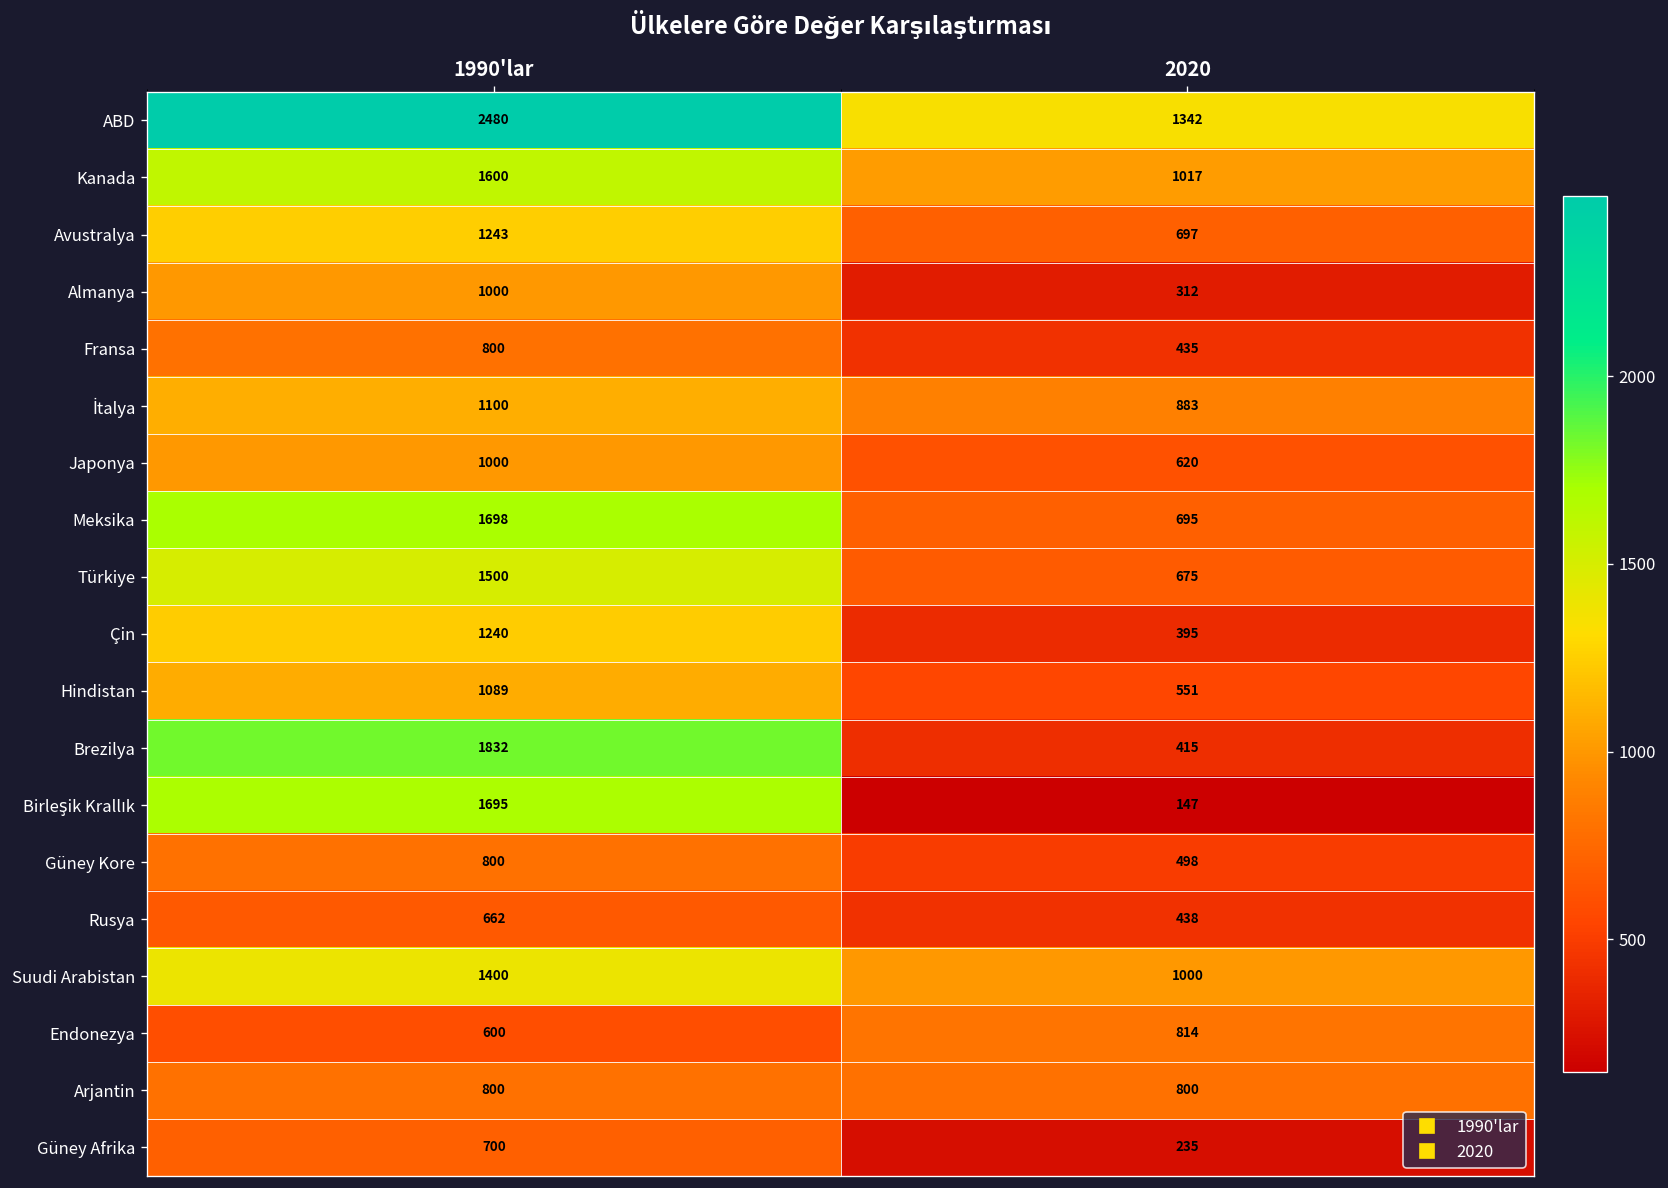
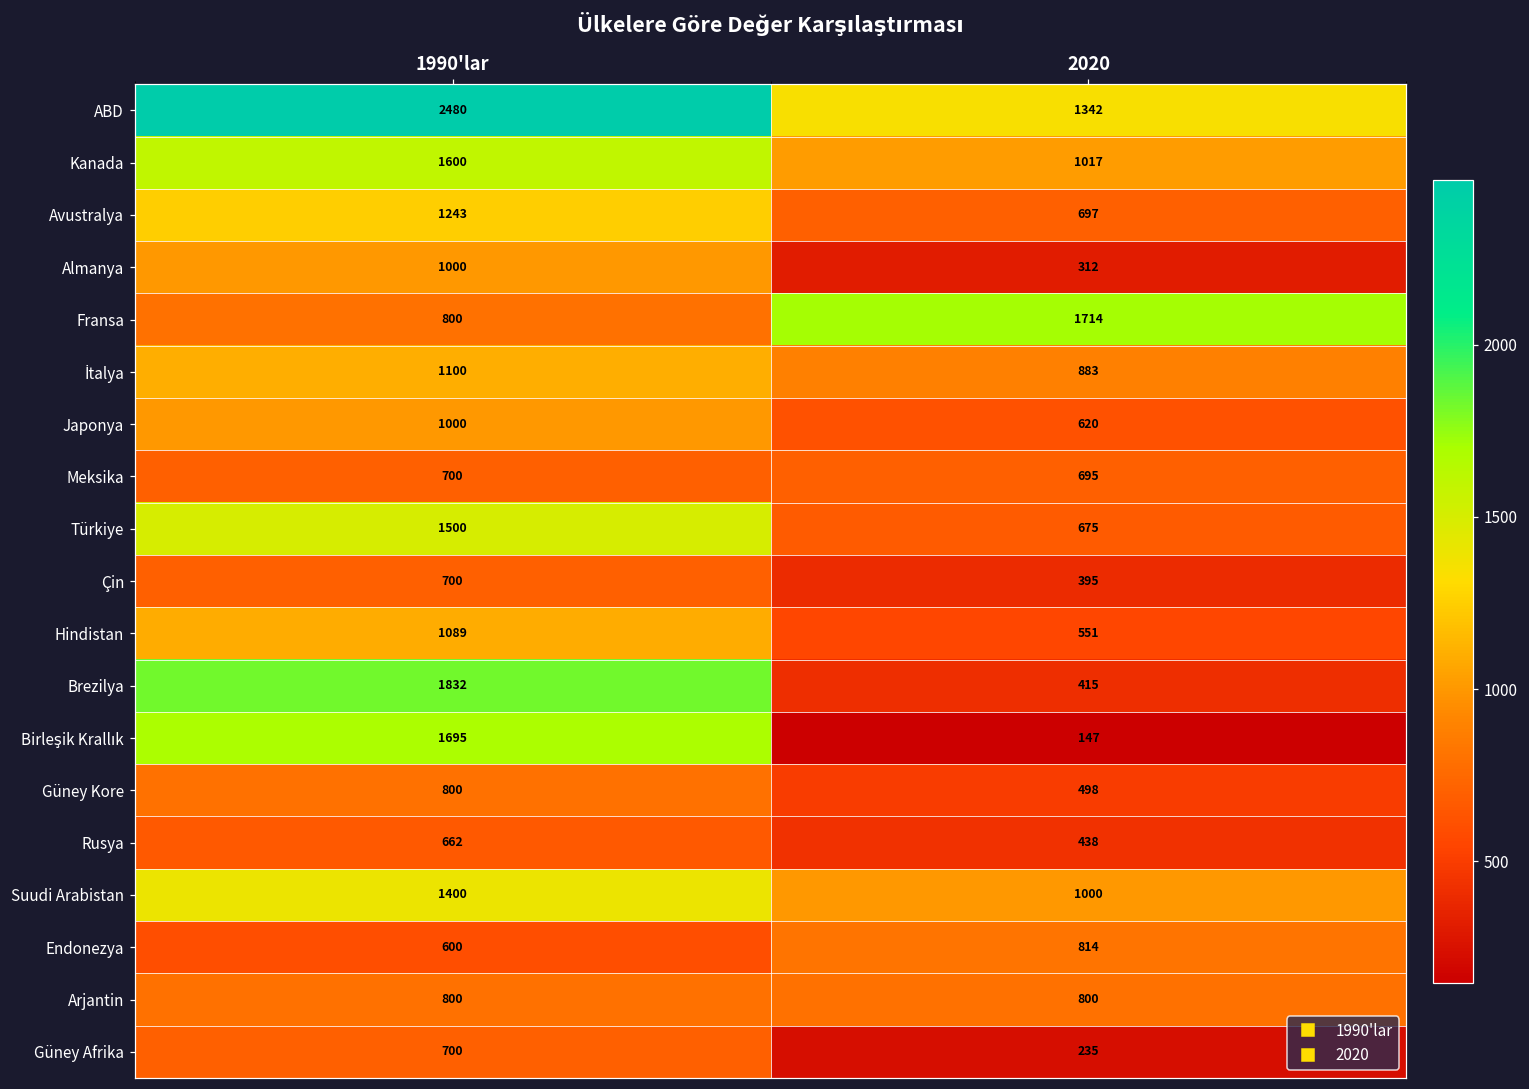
Fransa, 2020: 435 -> 1714
Meksika, 1990'lar: 1698 -> 700
Çin, 1990'lar: 1240 -> 700
